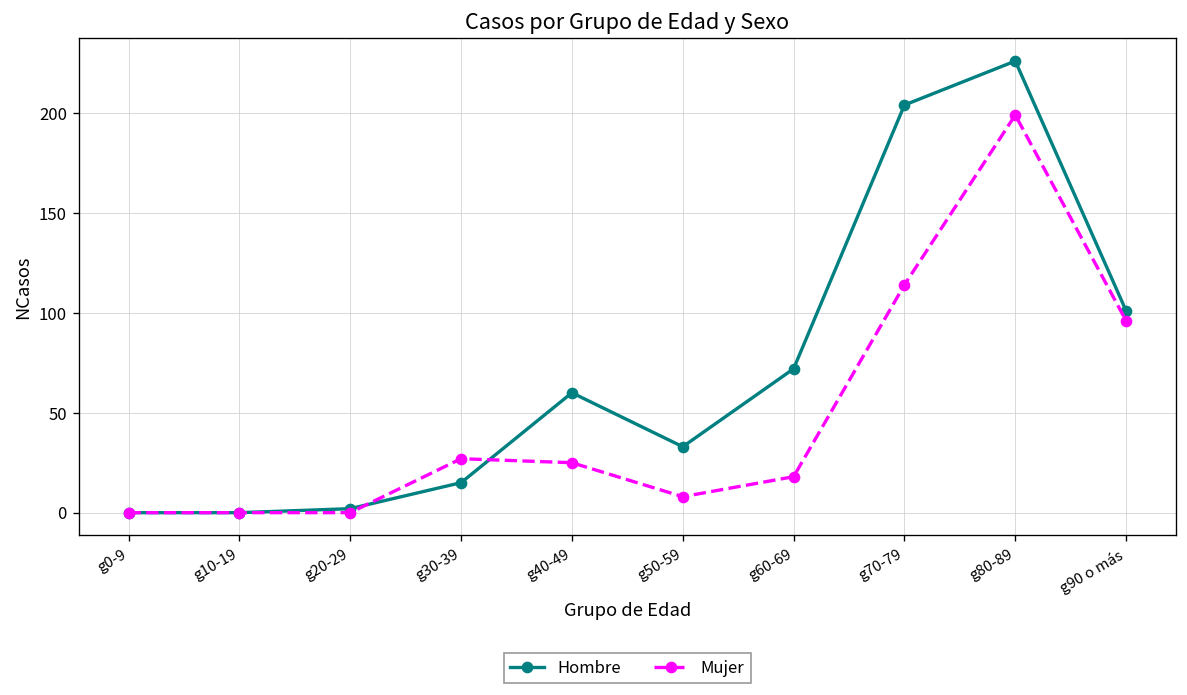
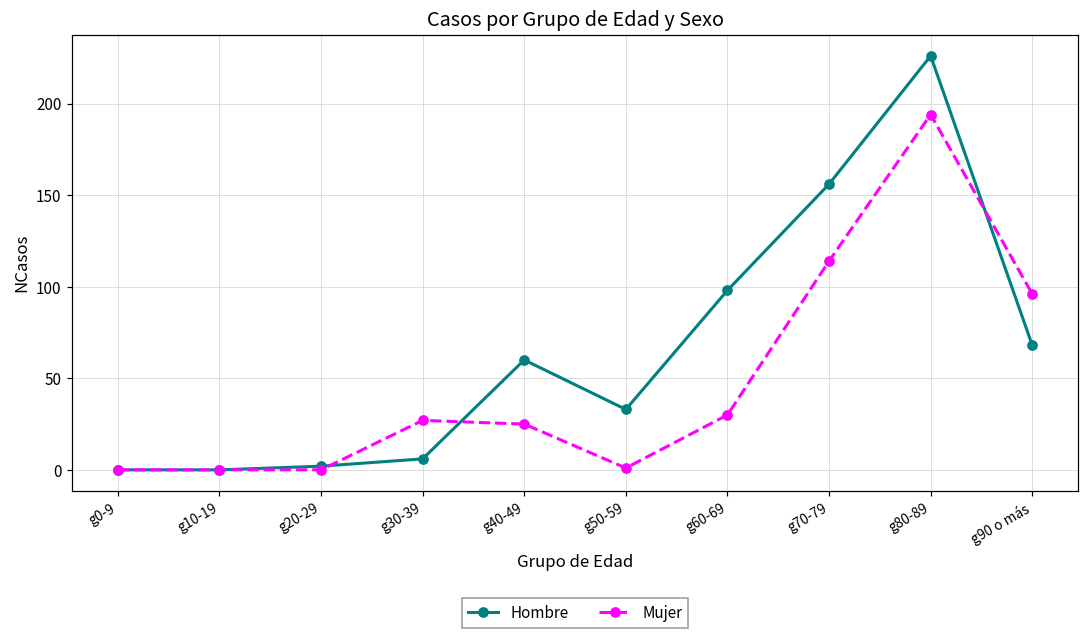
Hombre, g30-39: 15 -> 6
Mujer, g50-59: 8 -> 1
Hombre, g60-69: 72 -> 98
Mujer, g60-69: 18 -> 30
Hombre, g70-79: 204 -> 156
Mujer, g80-89: 199 -> 194
Hombre, g90 o más: 101 -> 68
